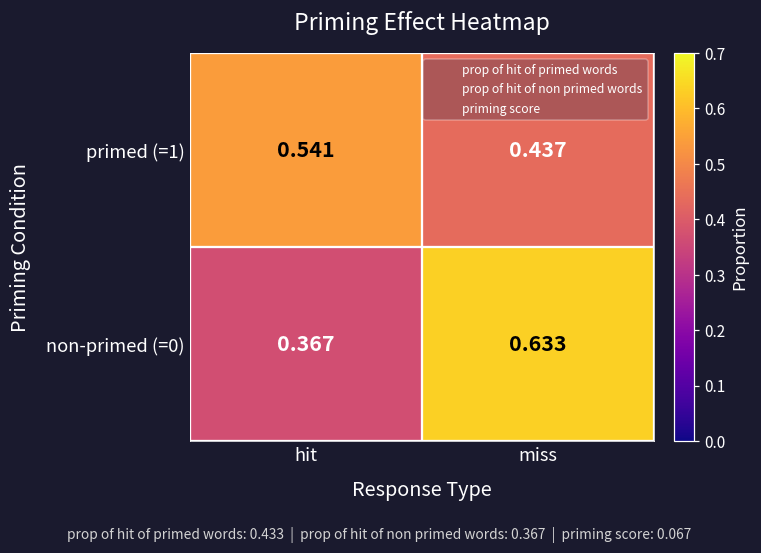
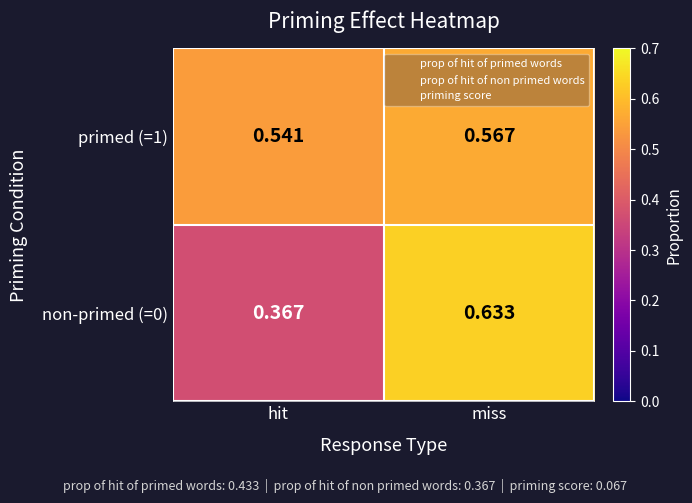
primed (=1), miss: 0.437 -> 0.567
